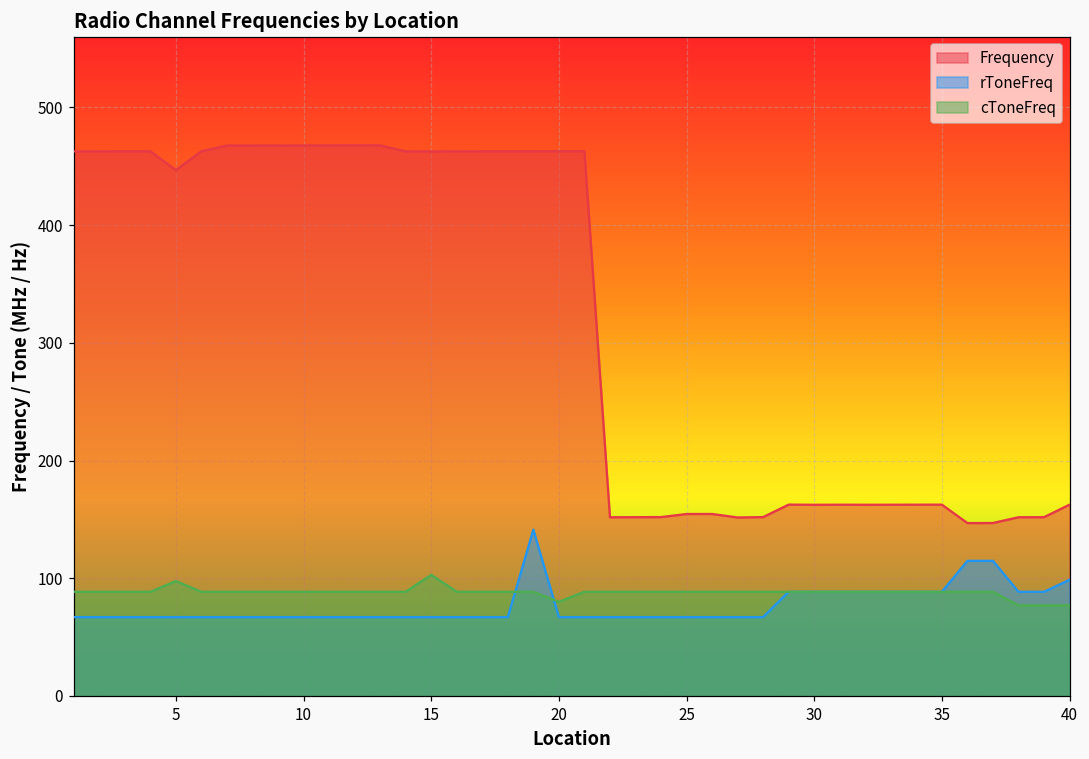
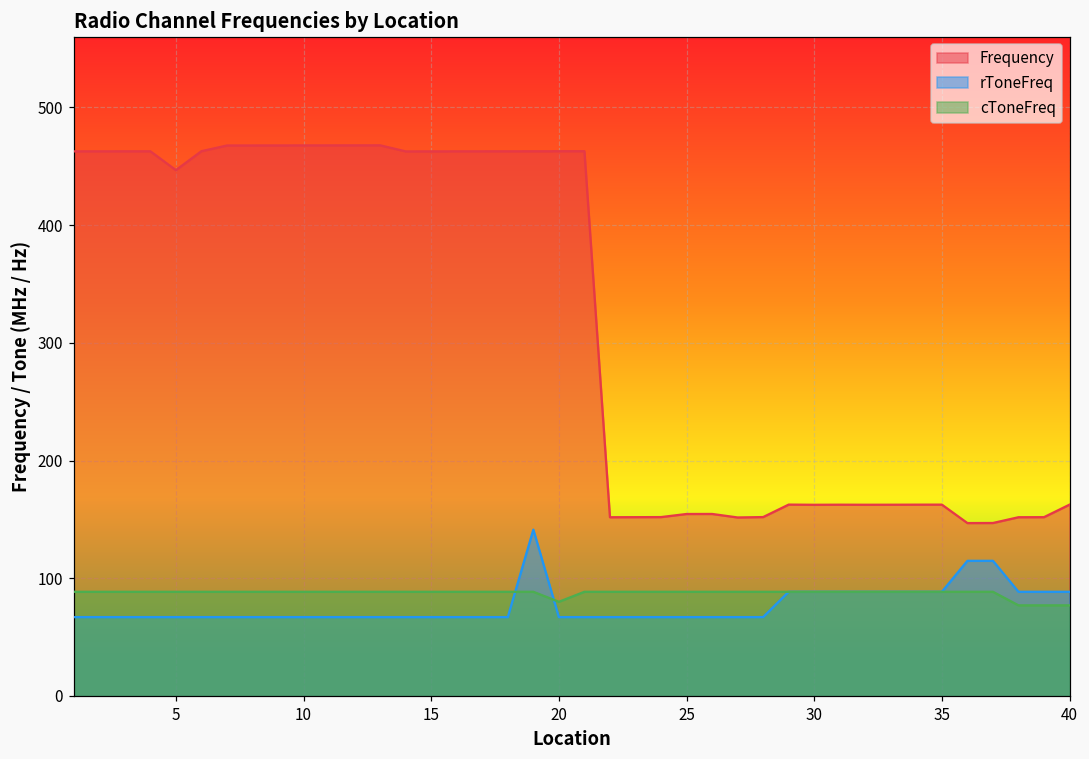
cToneFreq, 5: 98 -> 89
cToneFreq, 15: 103 -> 89
rToneFreq, 40: 99 -> 89
